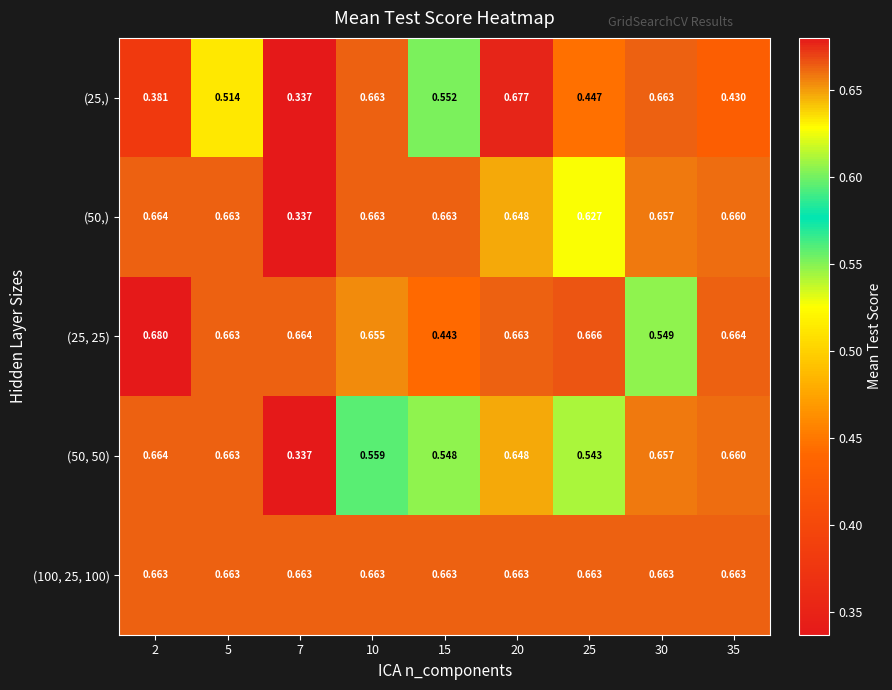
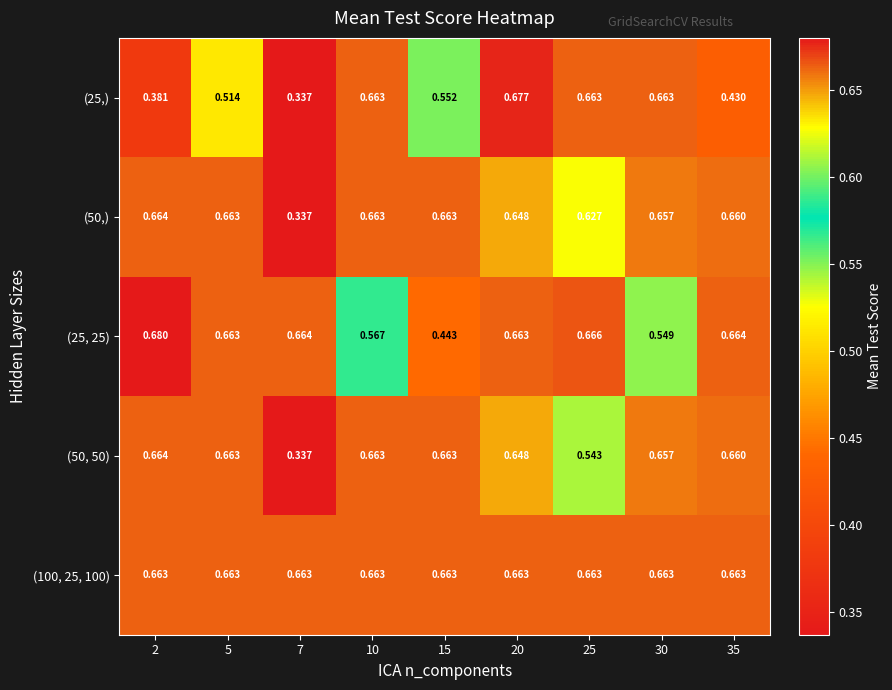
(25,), 25: 0.447 -> 0.663
(25, 25), 10: 0.655 -> 0.567
(50, 50), 10: 0.559 -> 0.663
(50, 50), 15: 0.548 -> 0.663
